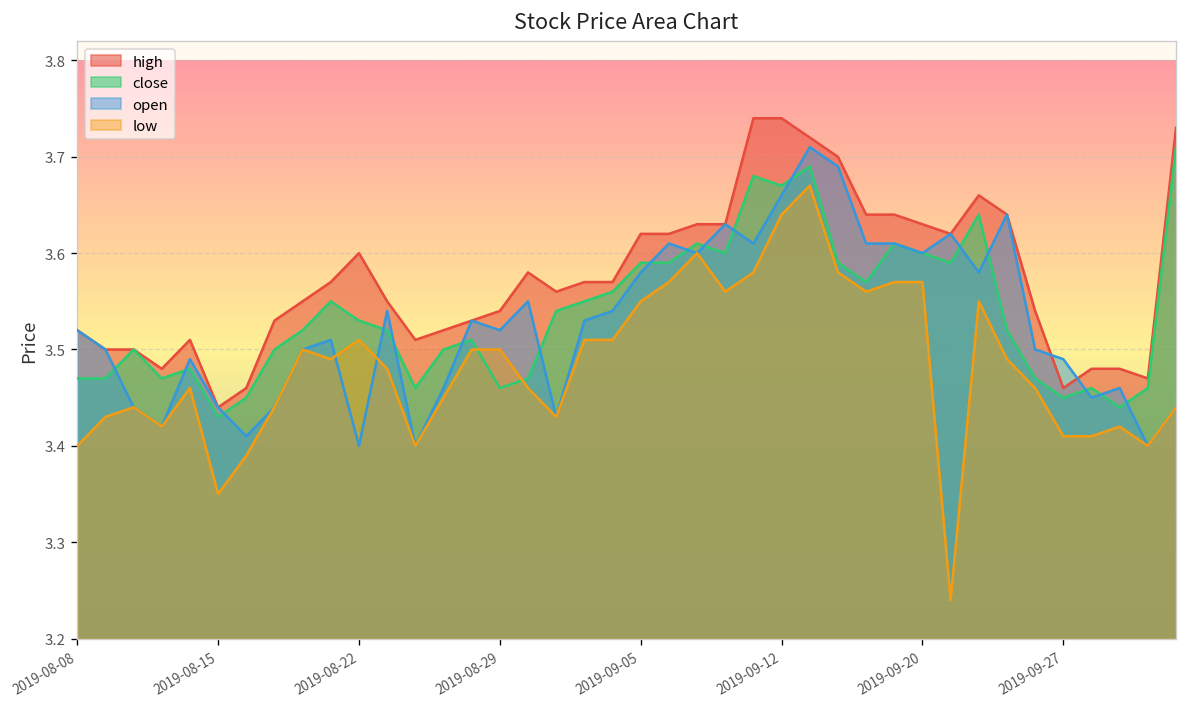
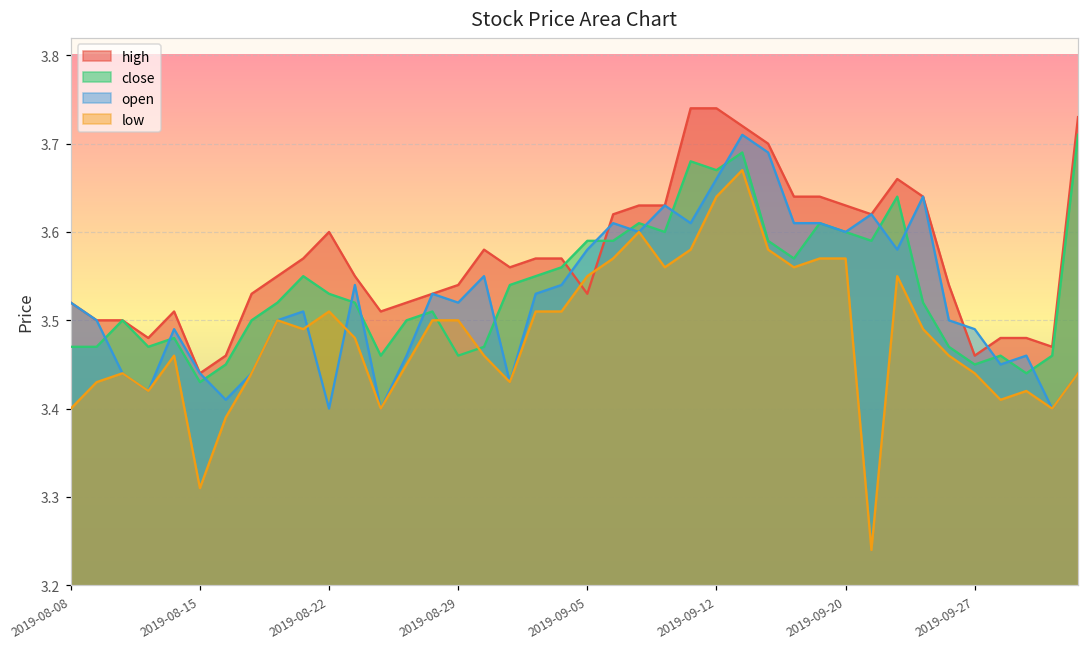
low, 2019-08-15: 3.35 -> 3.31
high, 2019-09-05: 3.62 -> 3.53
low, 2019-09-27: 3.41 -> 3.44
